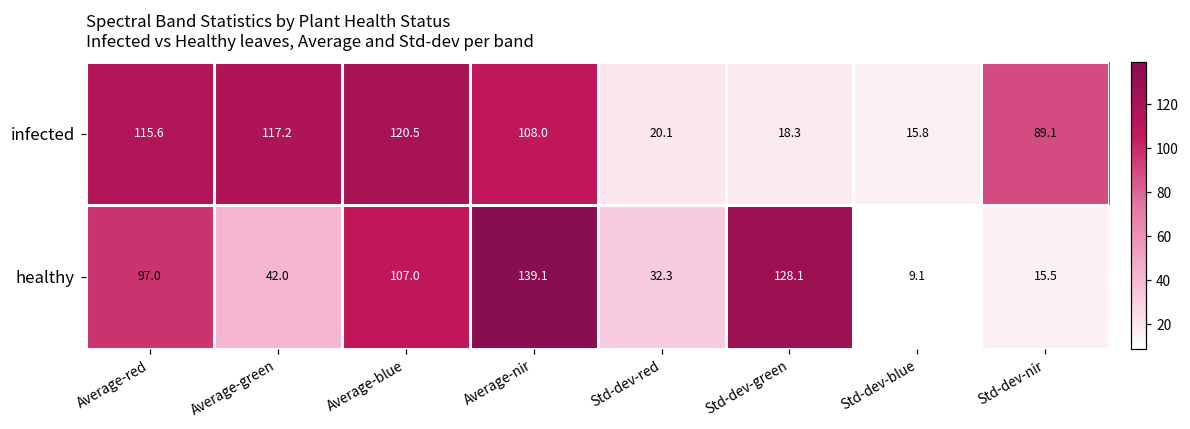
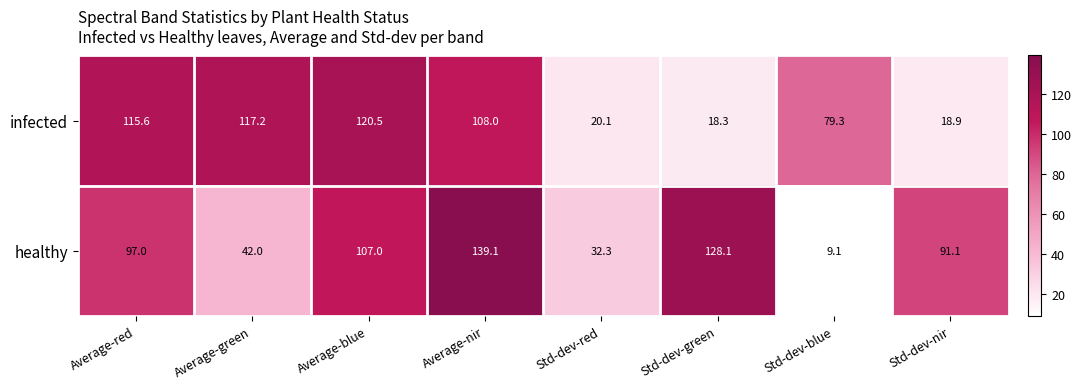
infected, Std-dev-blue: 15.8 -> 79.3
infected, Std-dev-nir: 89.1 -> 18.9
healthy, Std-dev-nir: 15.5 -> 91.1
